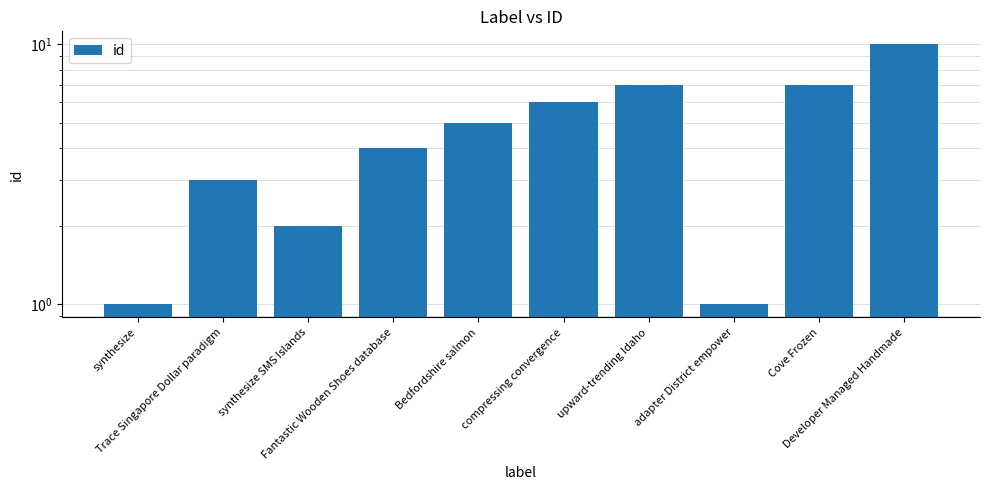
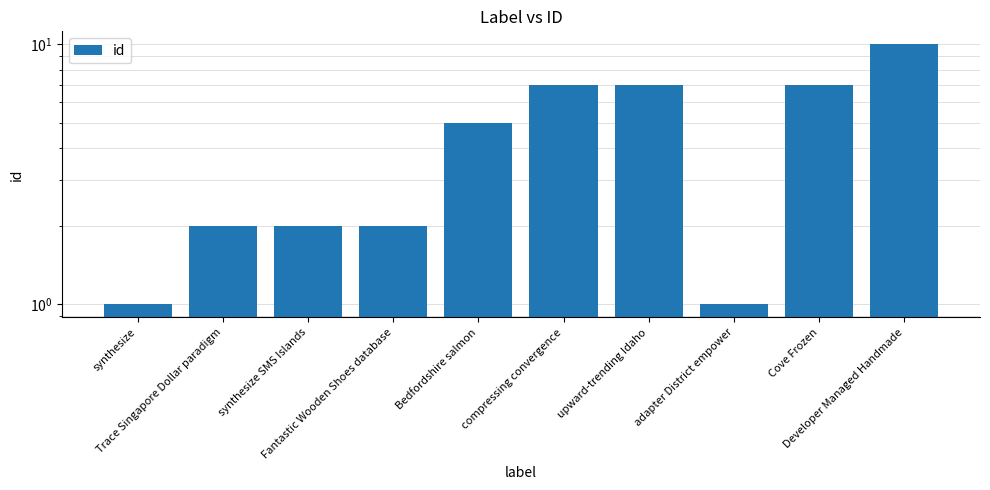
Trace Singapore Dollar paradigm: 3 -> 2
Fantastic Wooden Shoes database: 4 -> 2
compressing convergence: 6 -> 7
